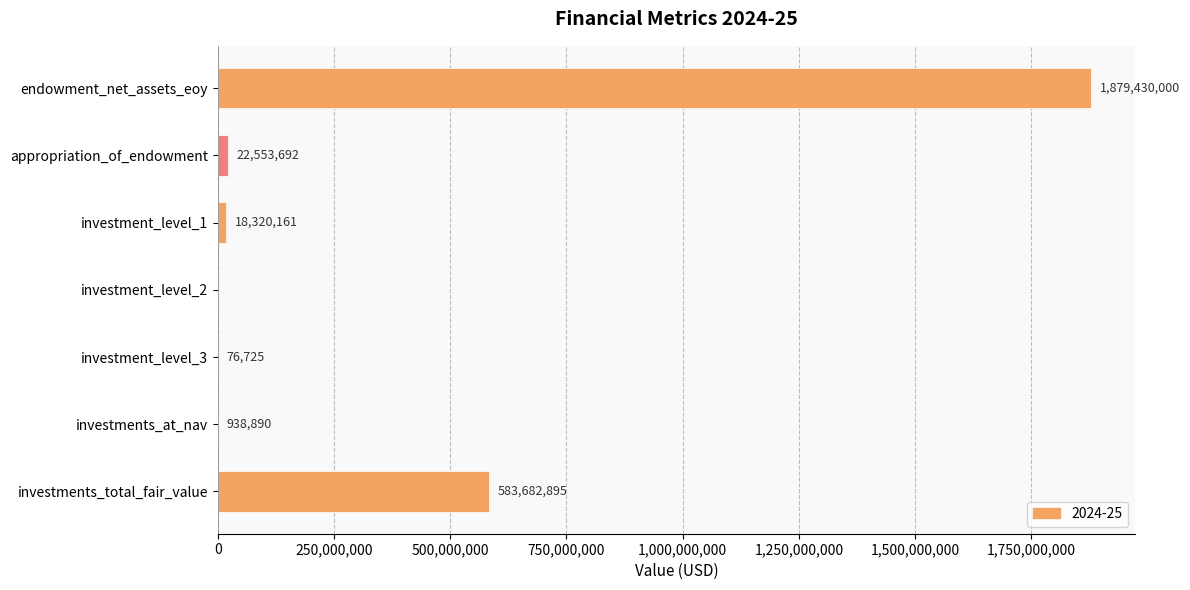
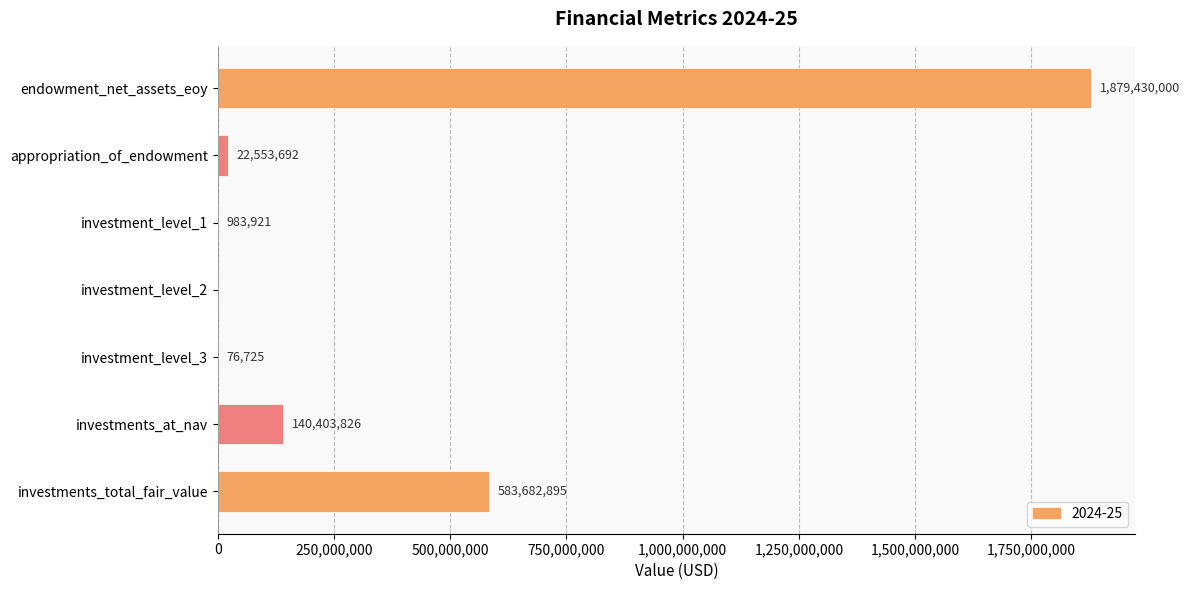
investment_level_1: 18,320,161 -> 983,921
investments_at_nav: 938,890 -> 140,403,826
